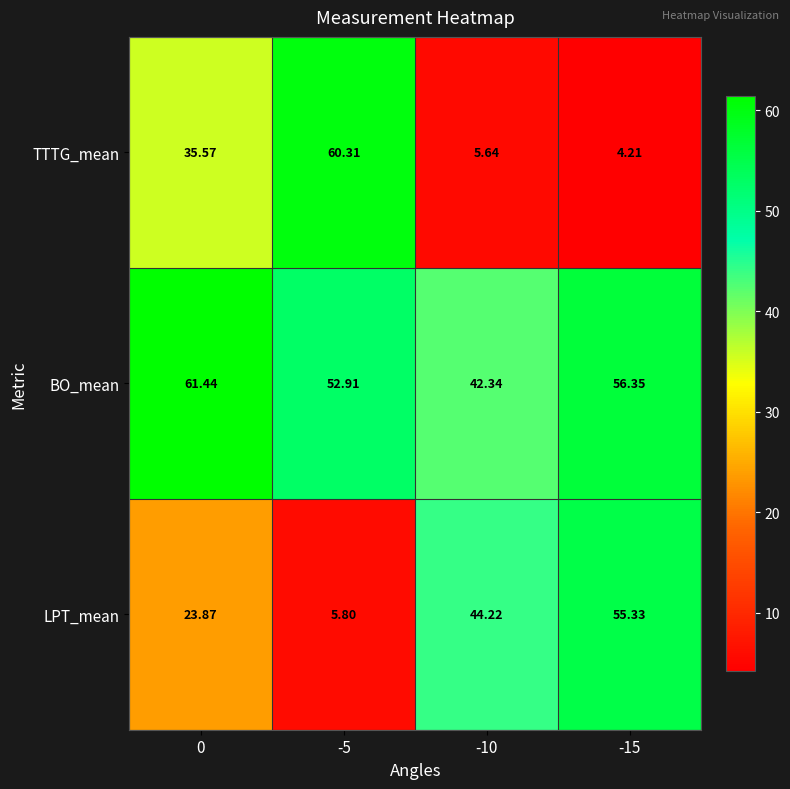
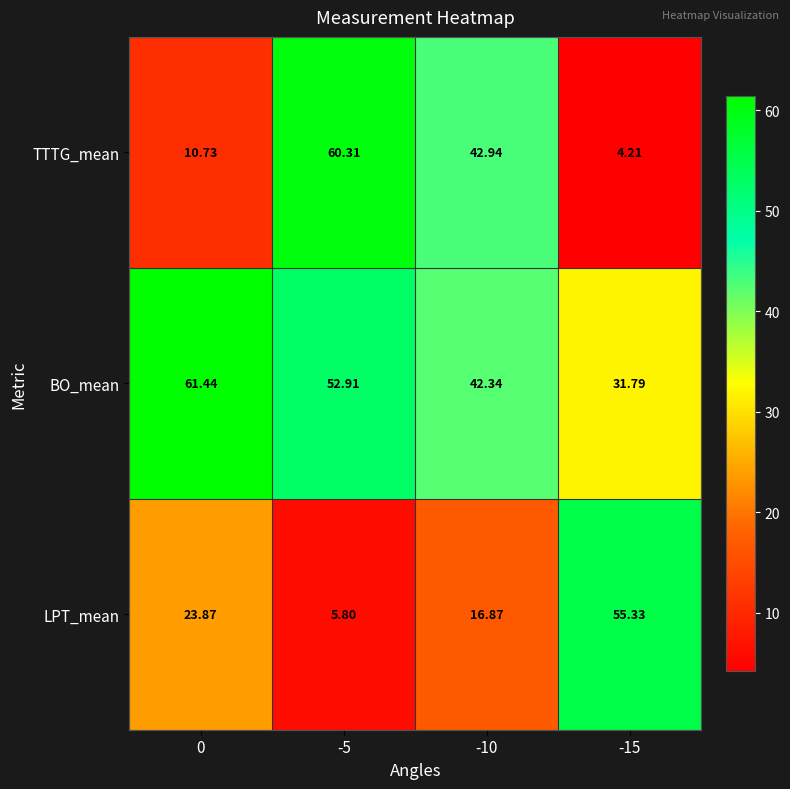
TTTG_mean, 0: 35.57 -> 10.73
TTTG_mean, -10: 5.64 -> 42.94
BO_mean, -15: 56.35 -> 31.79
LPT_mean, -10: 44.22 -> 16.87
